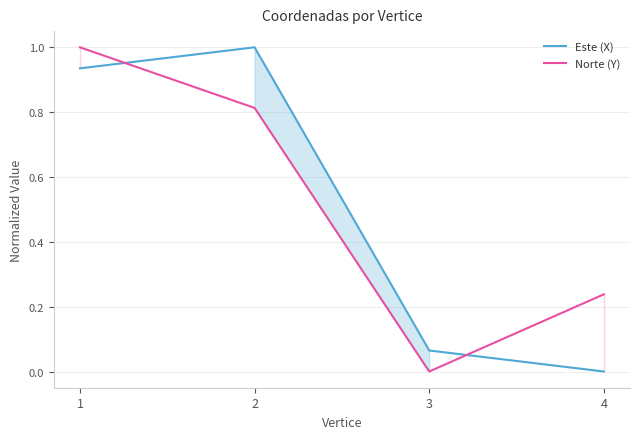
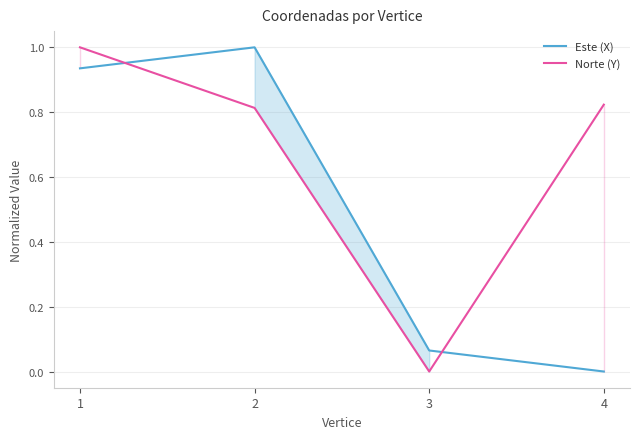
Norte (Y), 4: 0.24 -> 0.82
